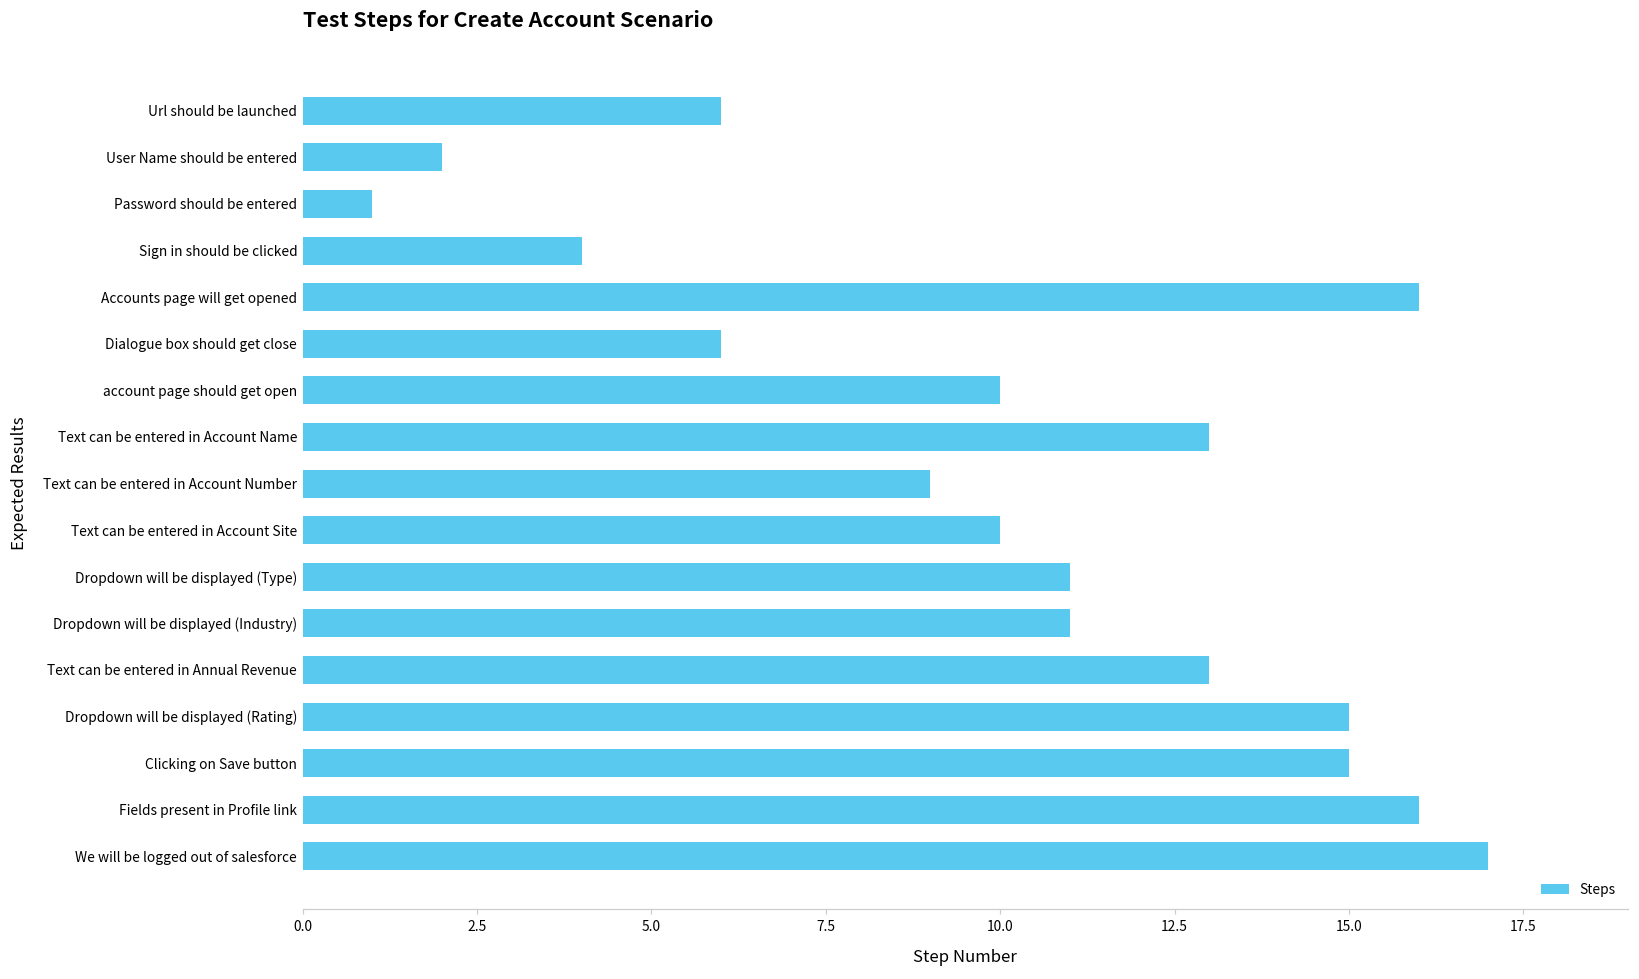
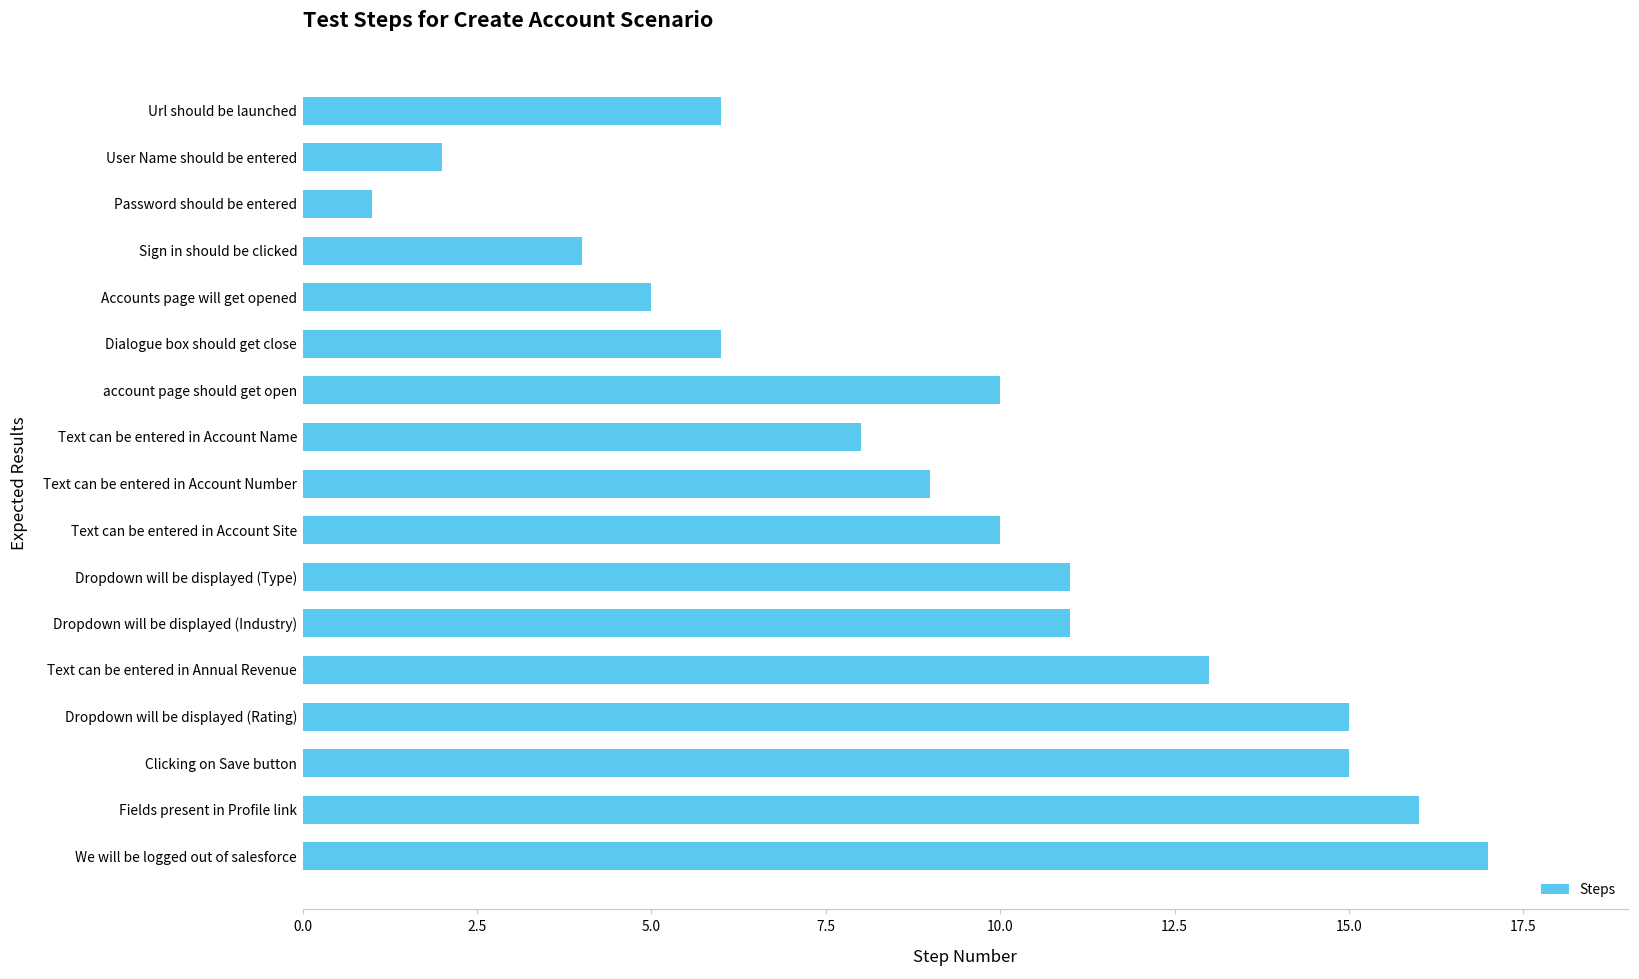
Accounts page will get opened: 16 -> 5
Text can be entered in Account Name: 13 -> 8
